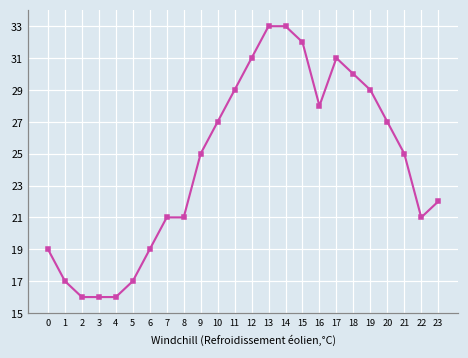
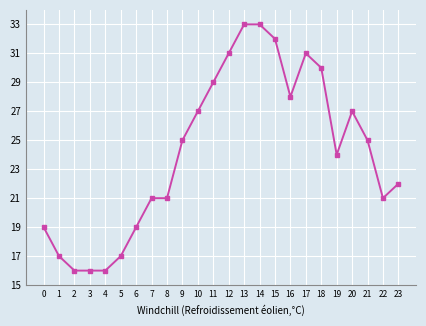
19: 29 -> 24
